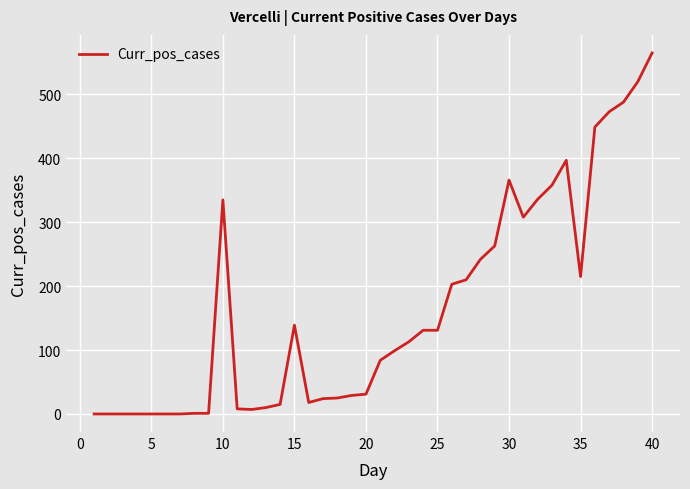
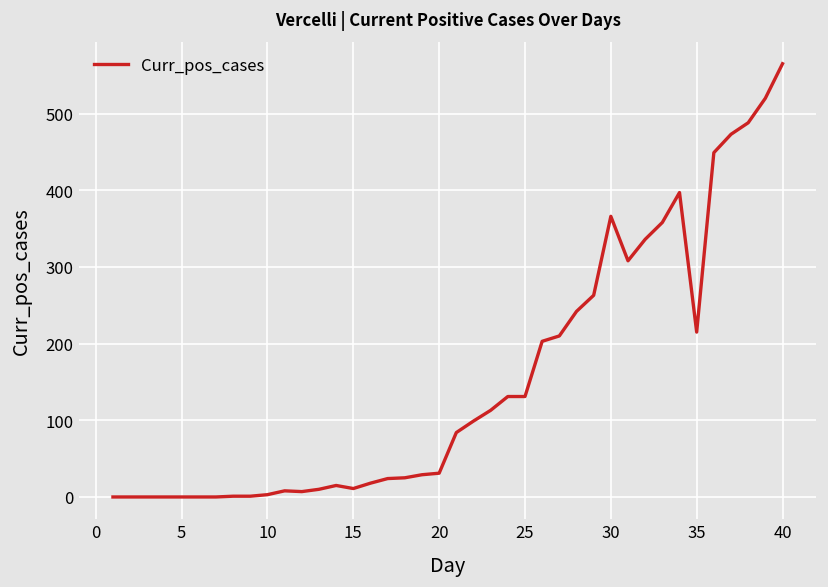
10: 340 -> 0
15: 140 -> 10
